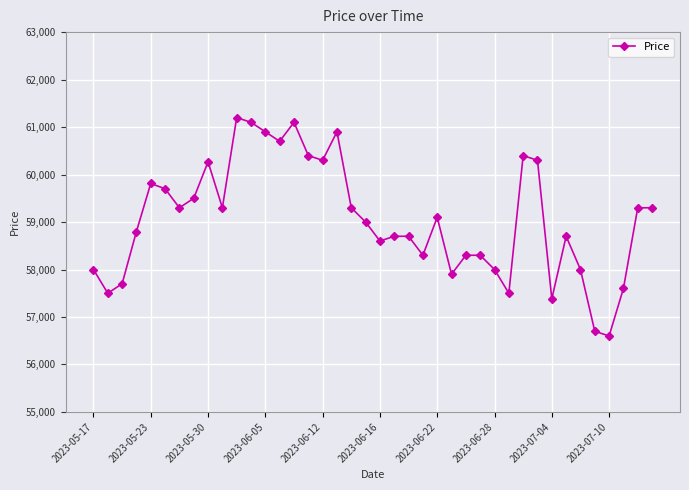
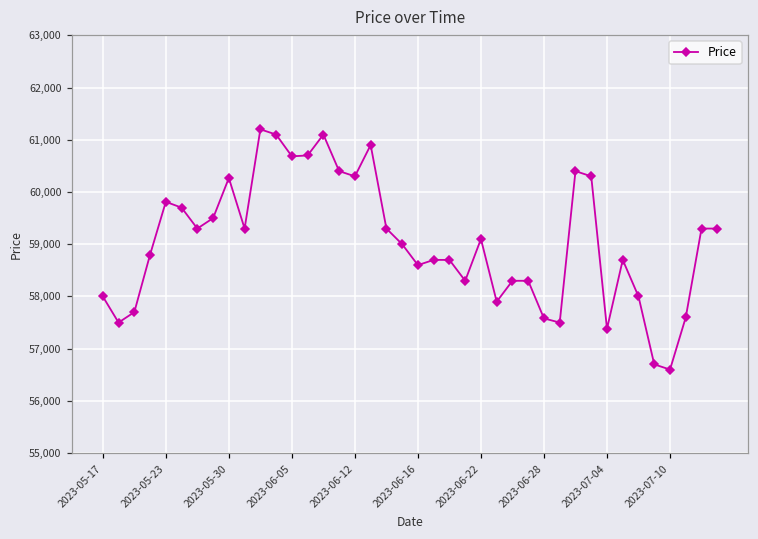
2023-06-05: 60,900 -> 60,700
2023-06-28: 58,000 -> 57,600
